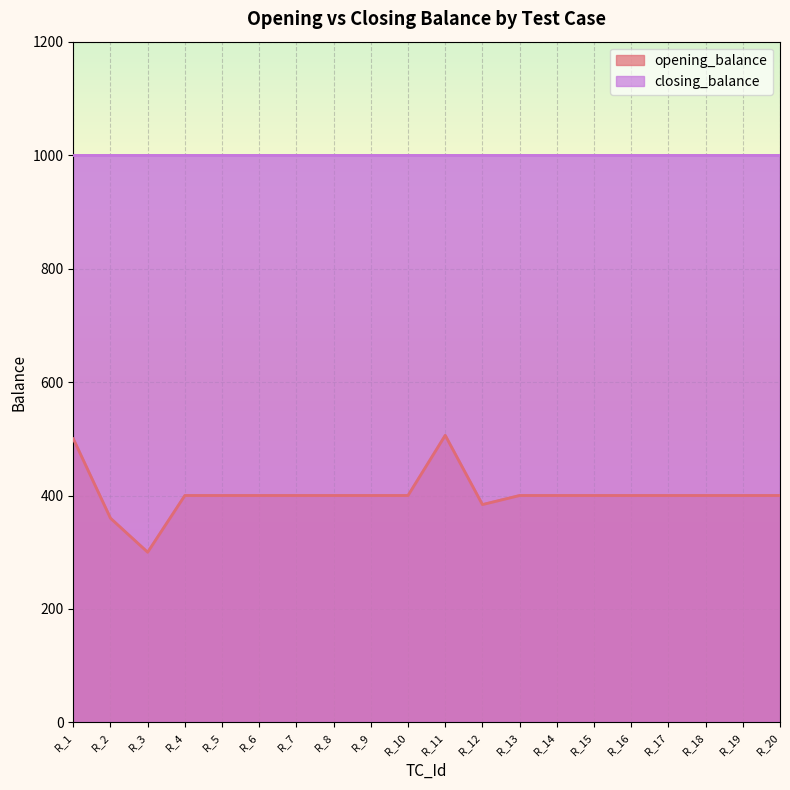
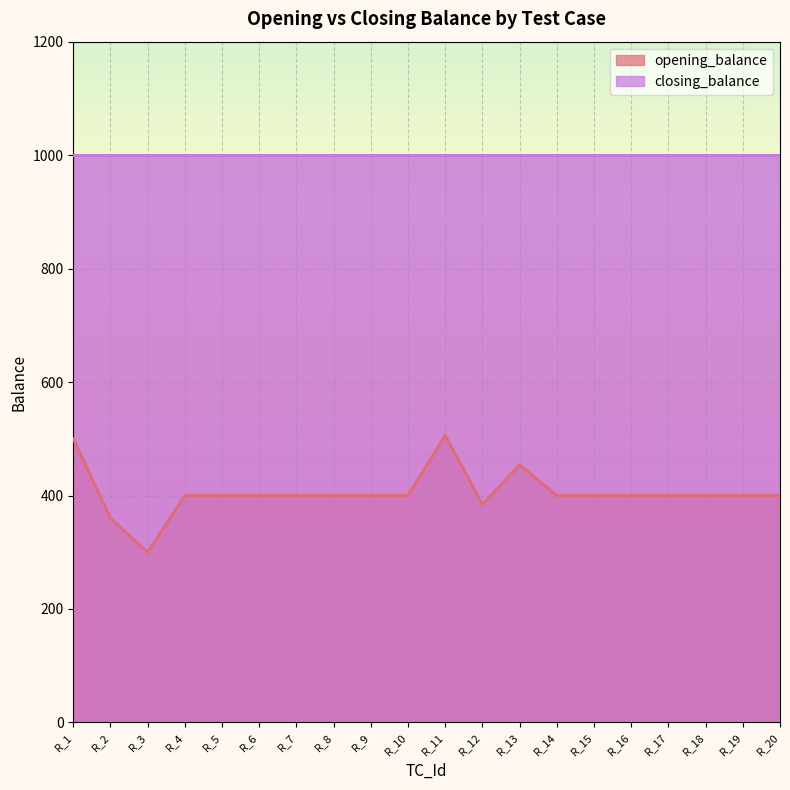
opening_balance, R_13: 400 -> 450
